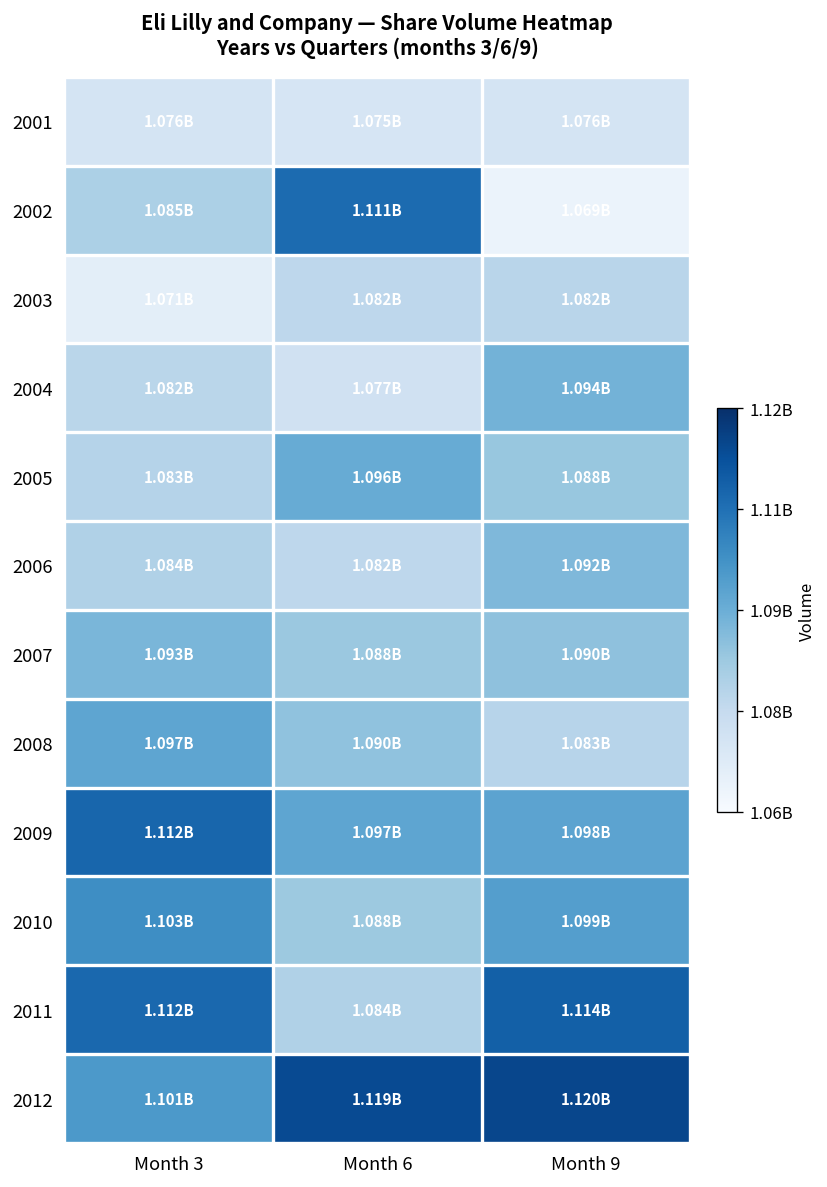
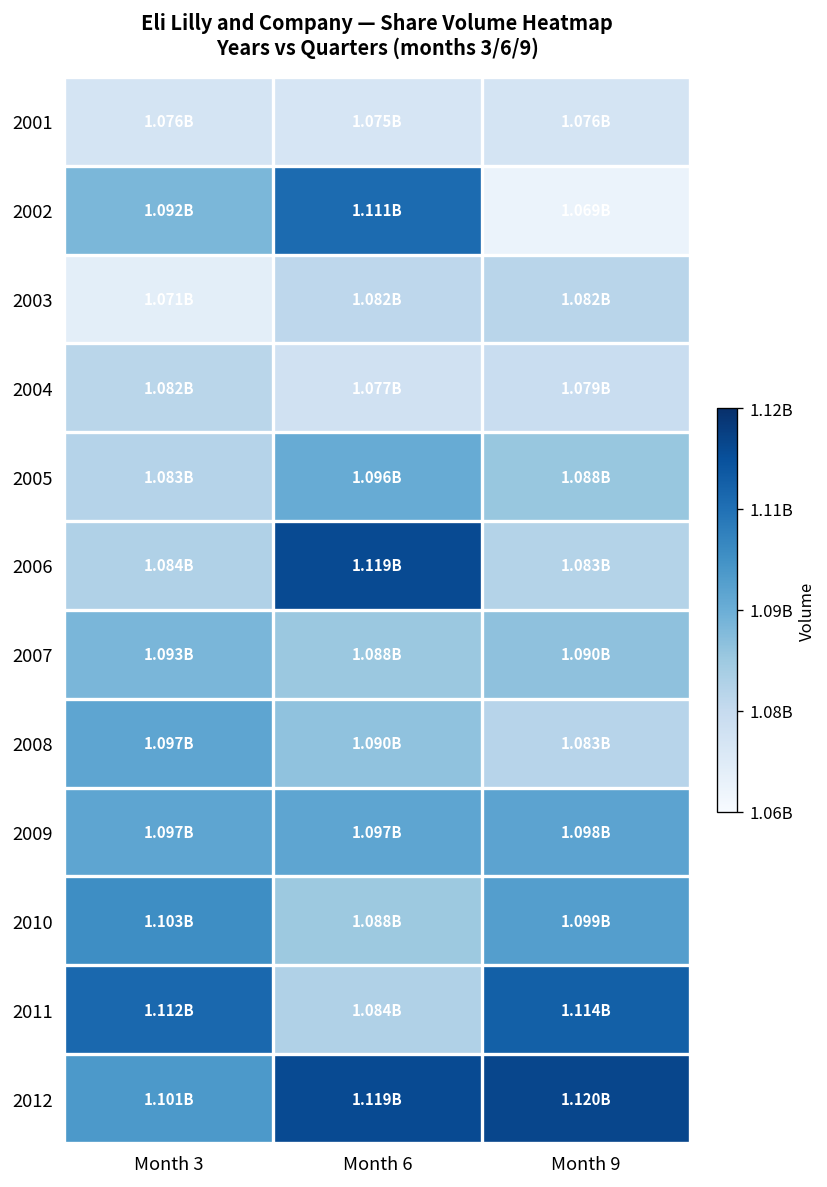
2002, Month 3: 1.085B -> 1.092B
2004, Month 9: 1.094B -> 1.079B
2006, Month 6: 1.082B -> 1.119B
2006, Month 9: 1.092B -> 1.083B
2009, Month 3: 1.112B -> 1.097B
